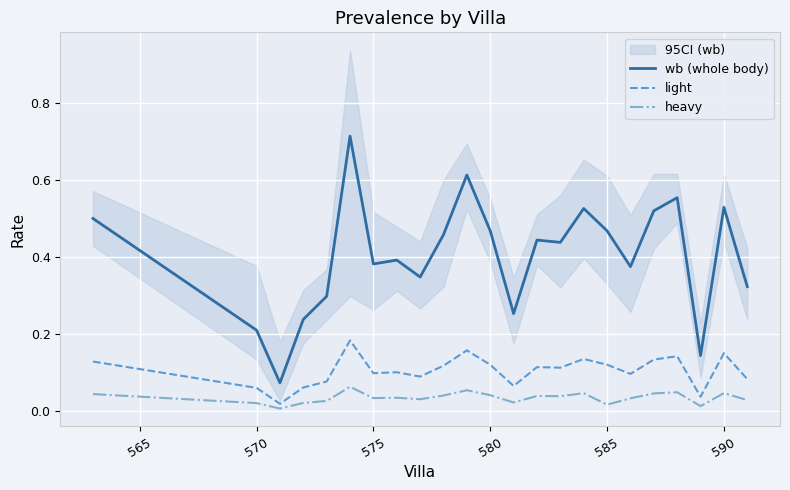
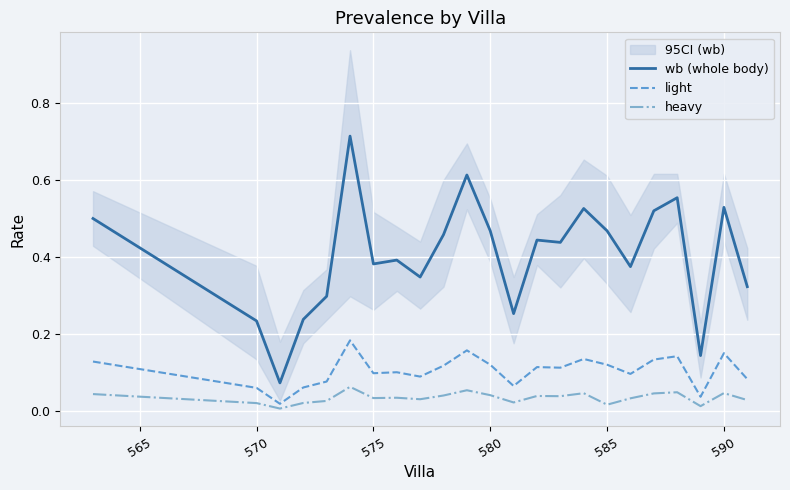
wb (whole body), 570: 0.21 -> 0.23
